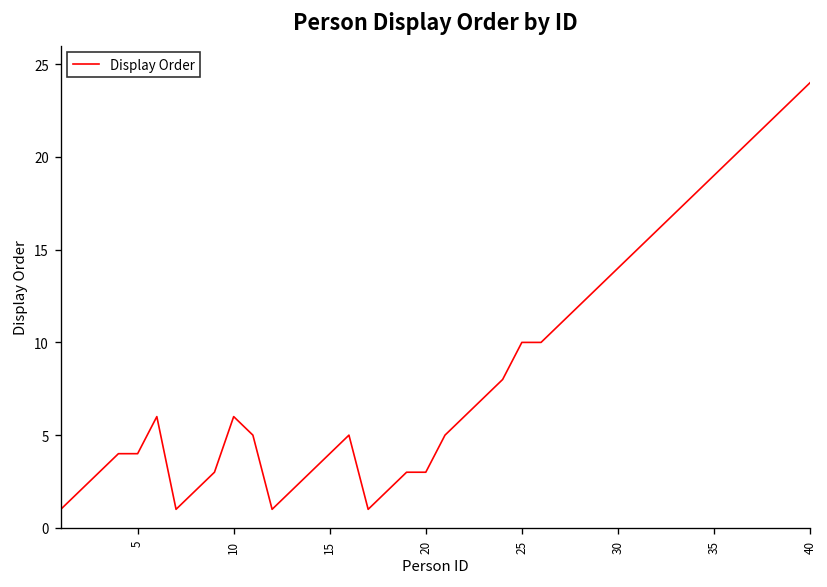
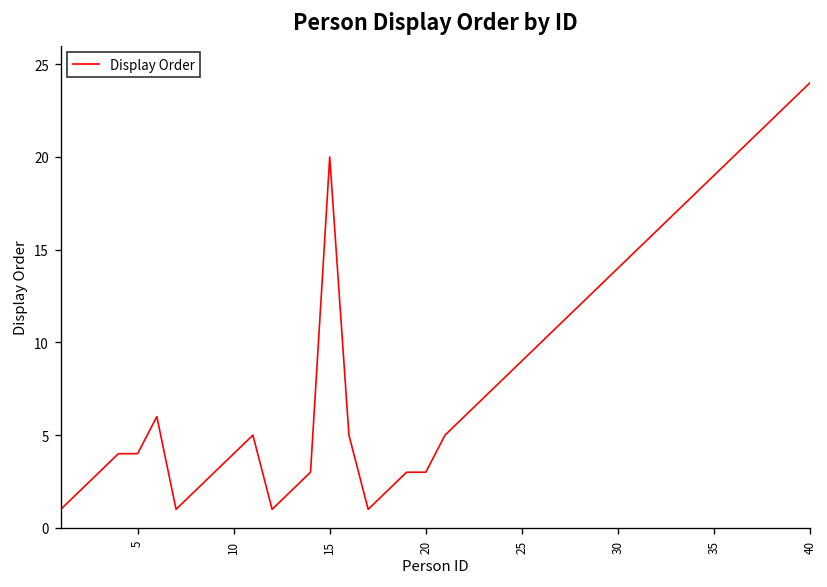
10: 6 -> 4
15: 4 -> 20
25: 10 -> 9
